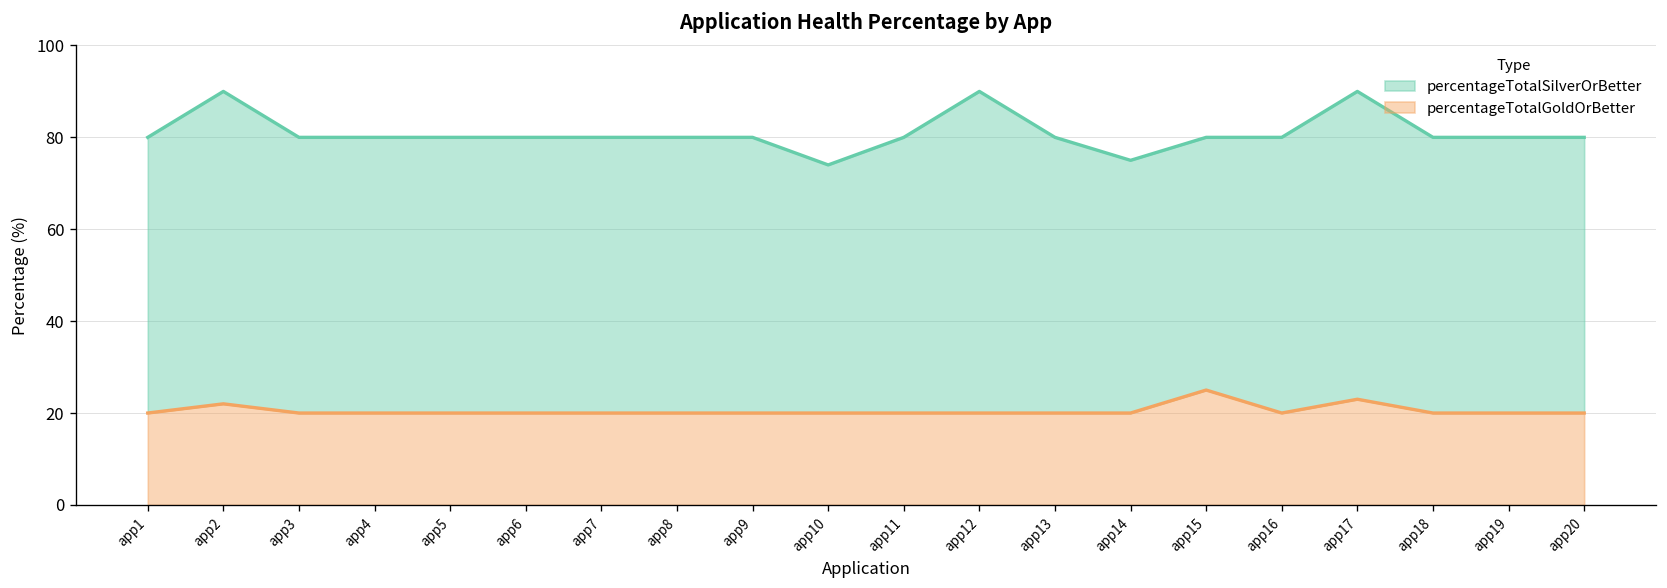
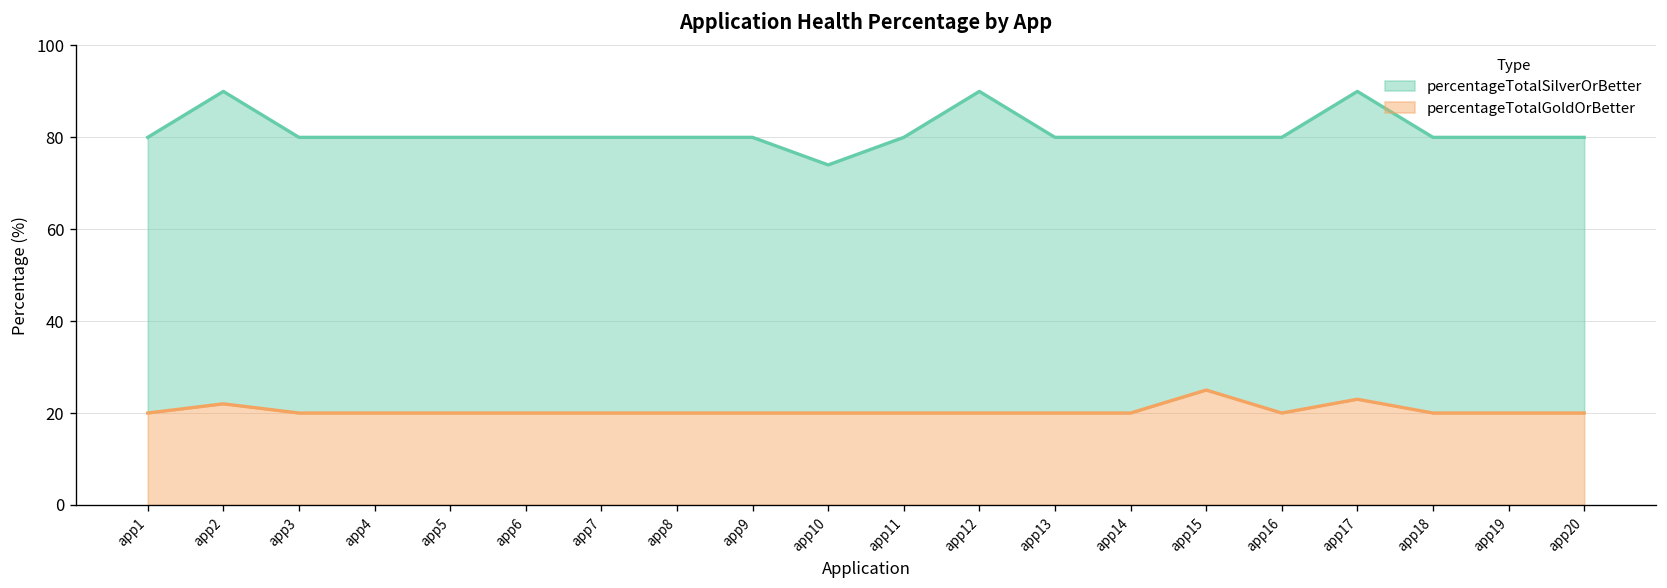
percentageTotalSilverOrBetter, app14: 75 -> 80
